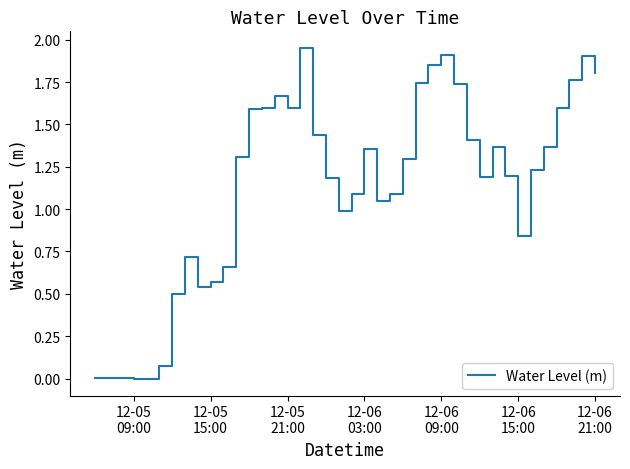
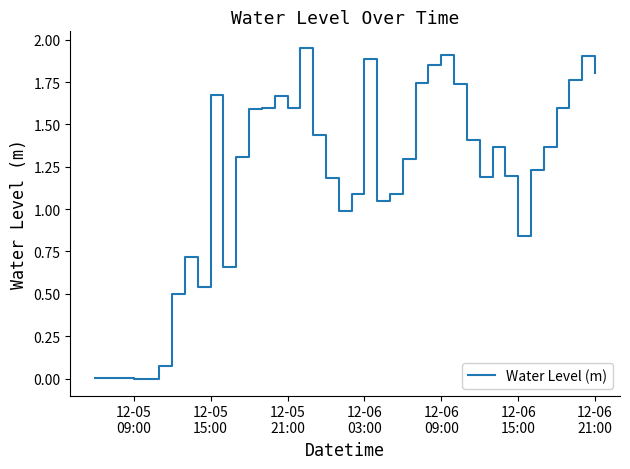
12-05 15:00: 0.57 -> 1.67
12-06 03:00: 1.35 -> 1.89
